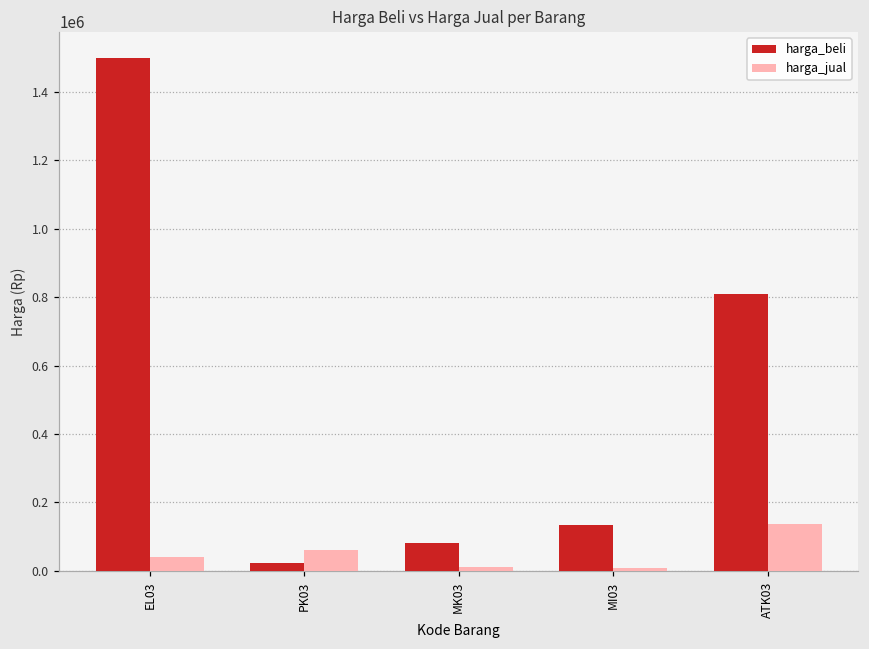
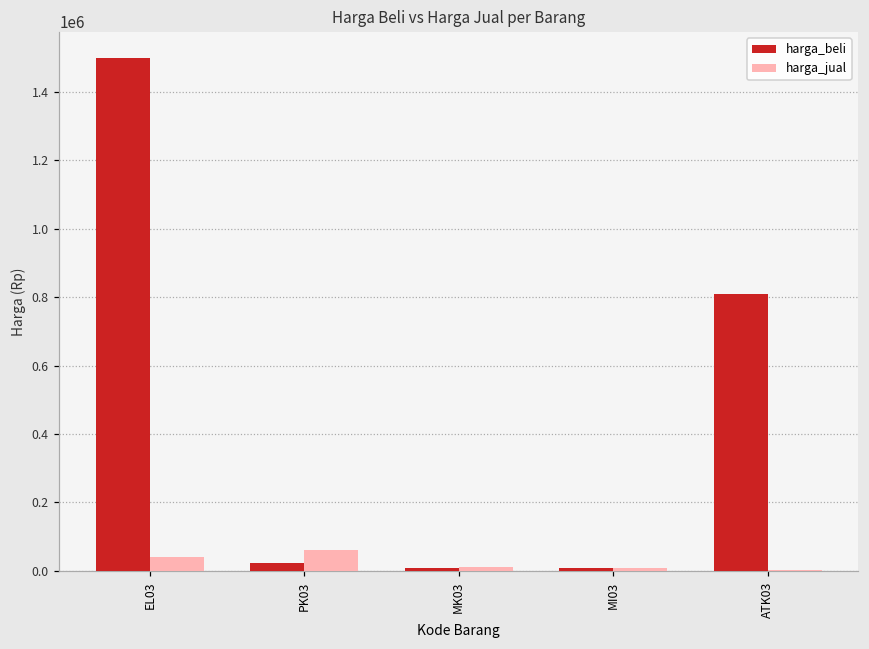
harga_beli, MK03: 80000 -> 10000
harga_beli, MI03: 130000 -> 10000
harga_jual, ATK03: 140000 -> 0
